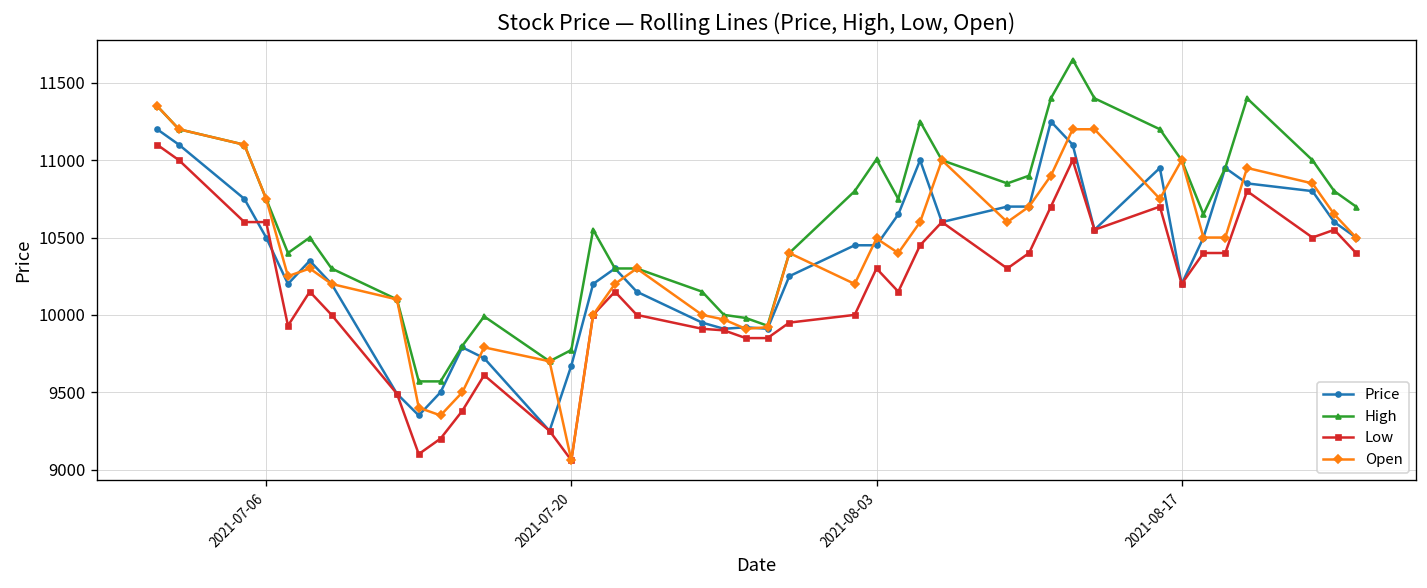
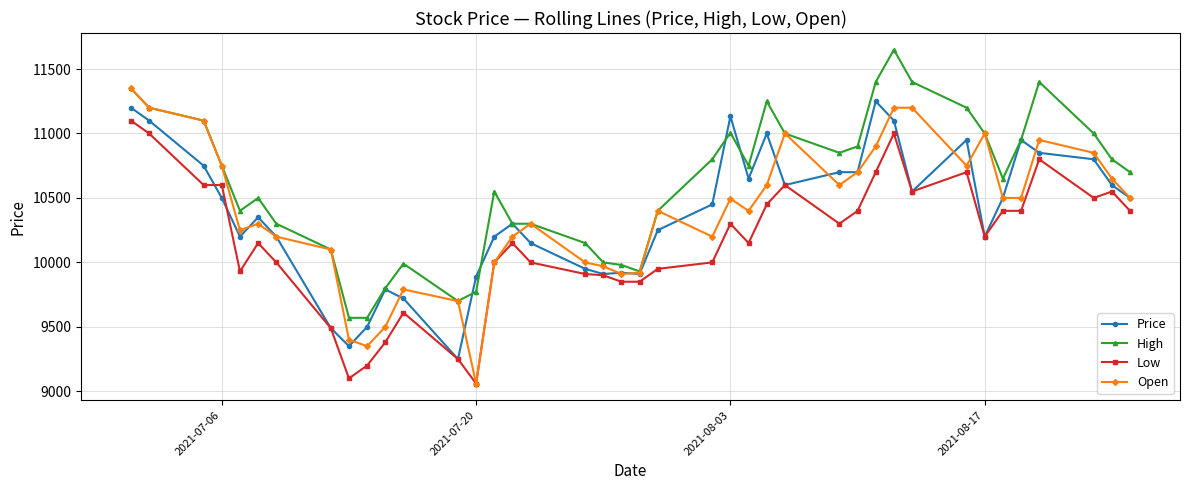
Price, 2021-07-20: 9670 -> 9890
Price, 2021-08-03: 10450 -> 11130
